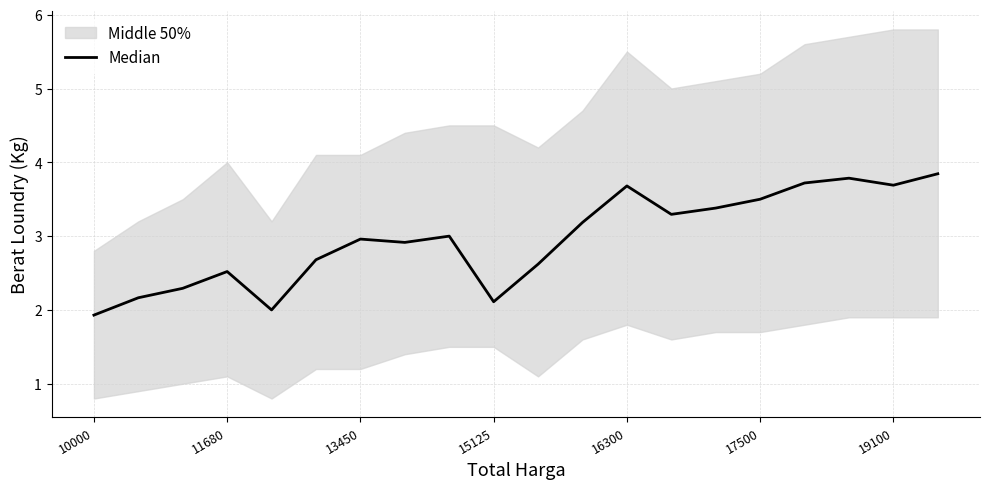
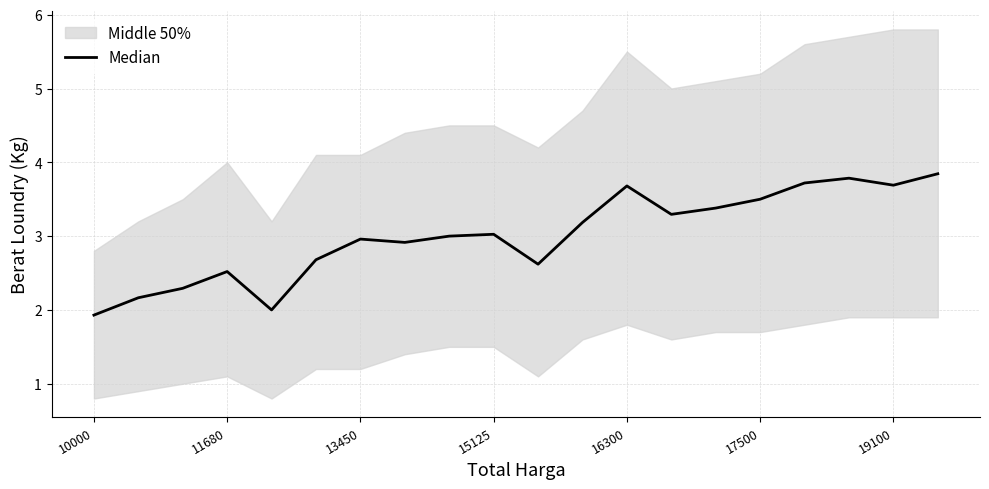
Median, 15125: 2.1 -> 3.0
